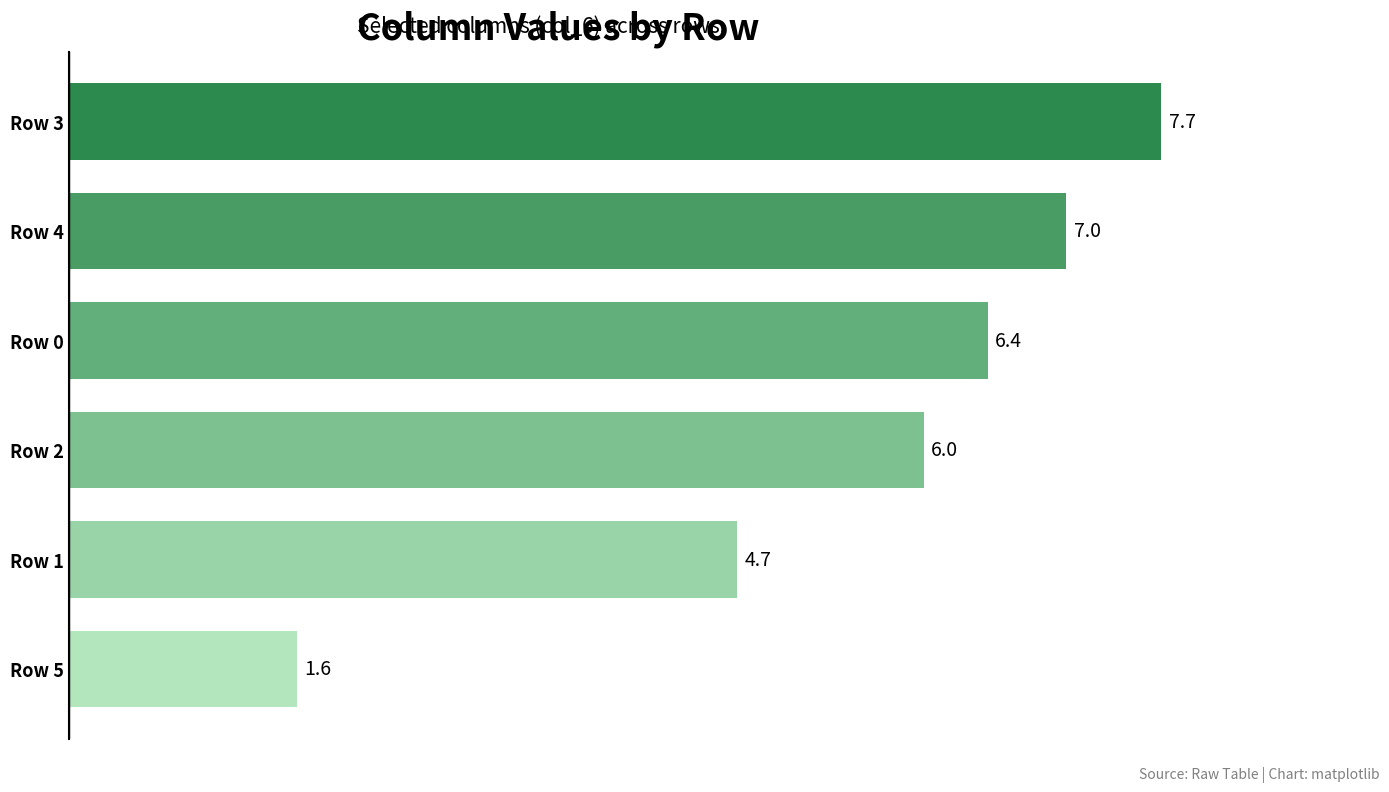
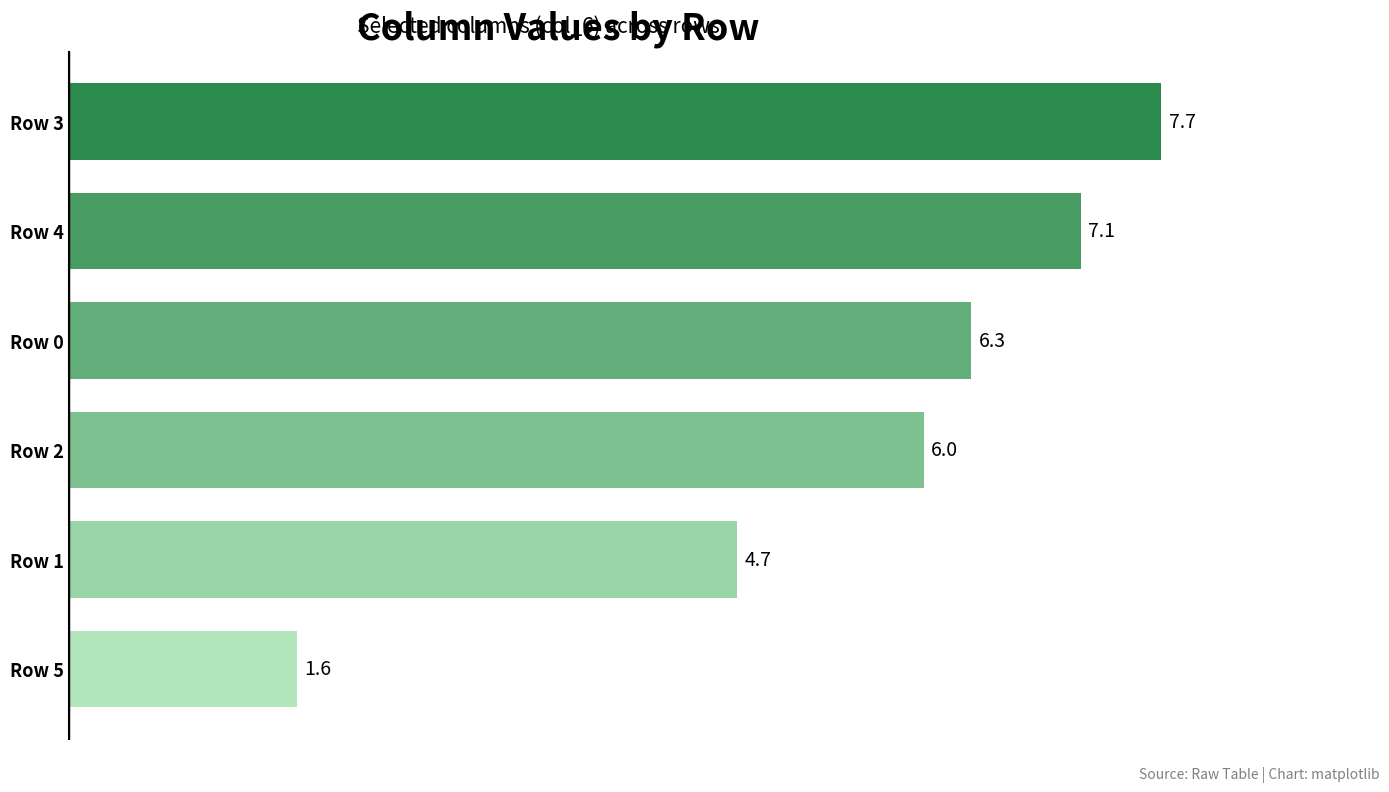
Row 4: 7.0 -> 7.1
Row 0: 6.4 -> 6.3
